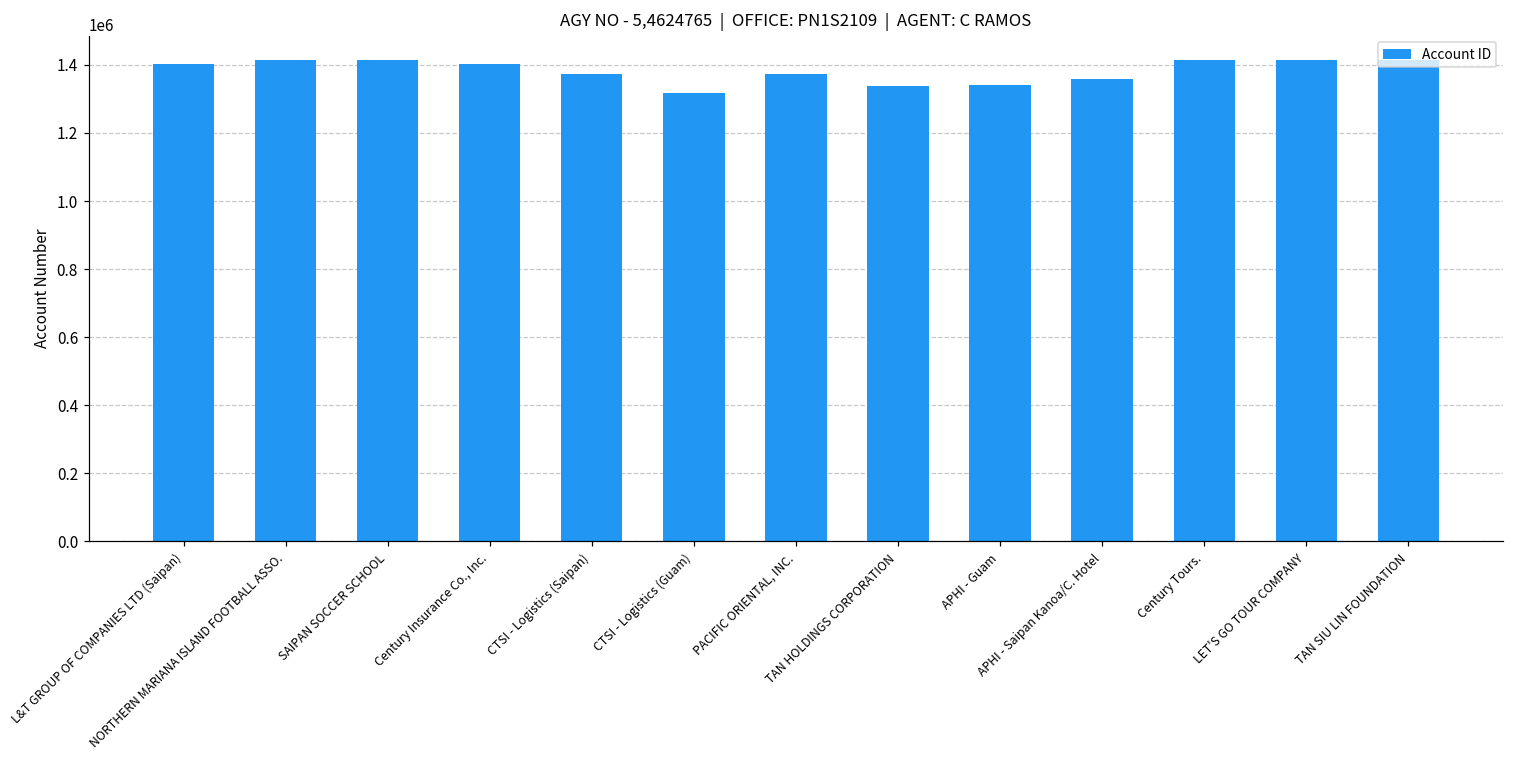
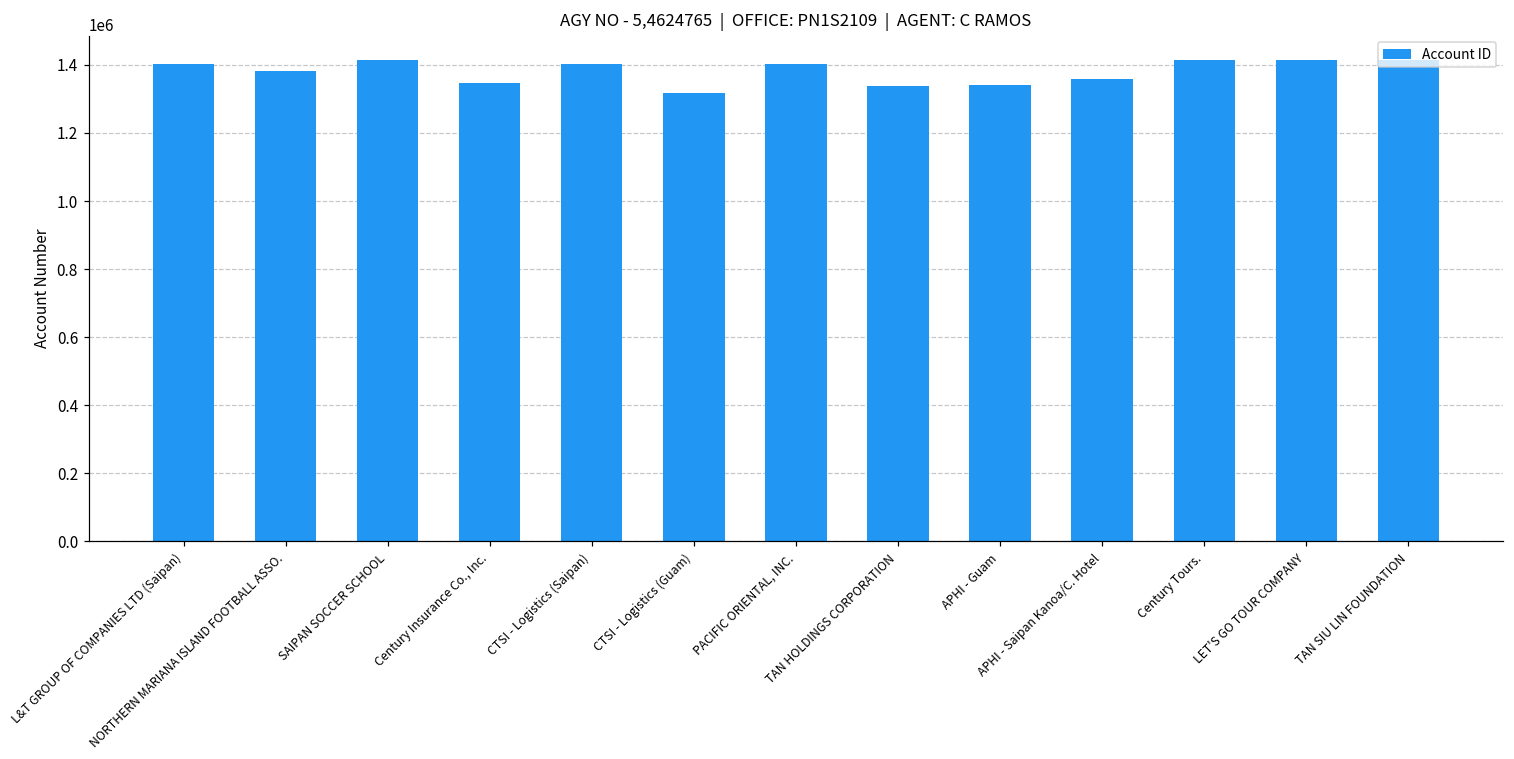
NORTHERN MARIANA ISLAND FOOTBALL ASSO.: 1410000 -> 1380000
Century Insurance Co., Inc.: 1400000 -> 1350000
CTSI - Logistics (Saipan): 1370000 -> 1400000
PACIFIC ORIENTAL, INC.: 1370000 -> 1400000
